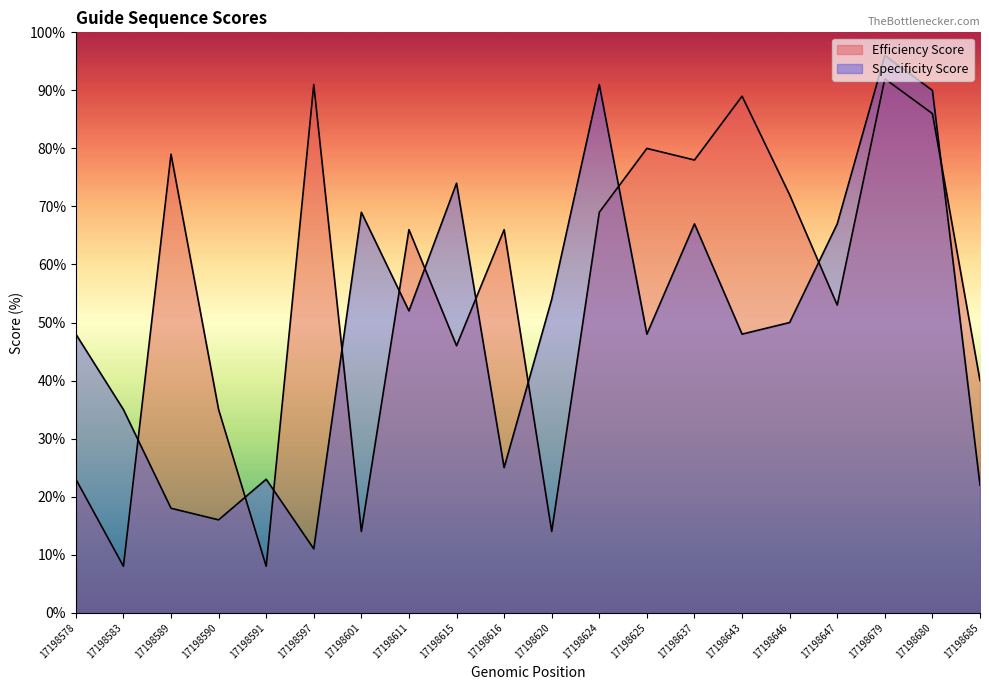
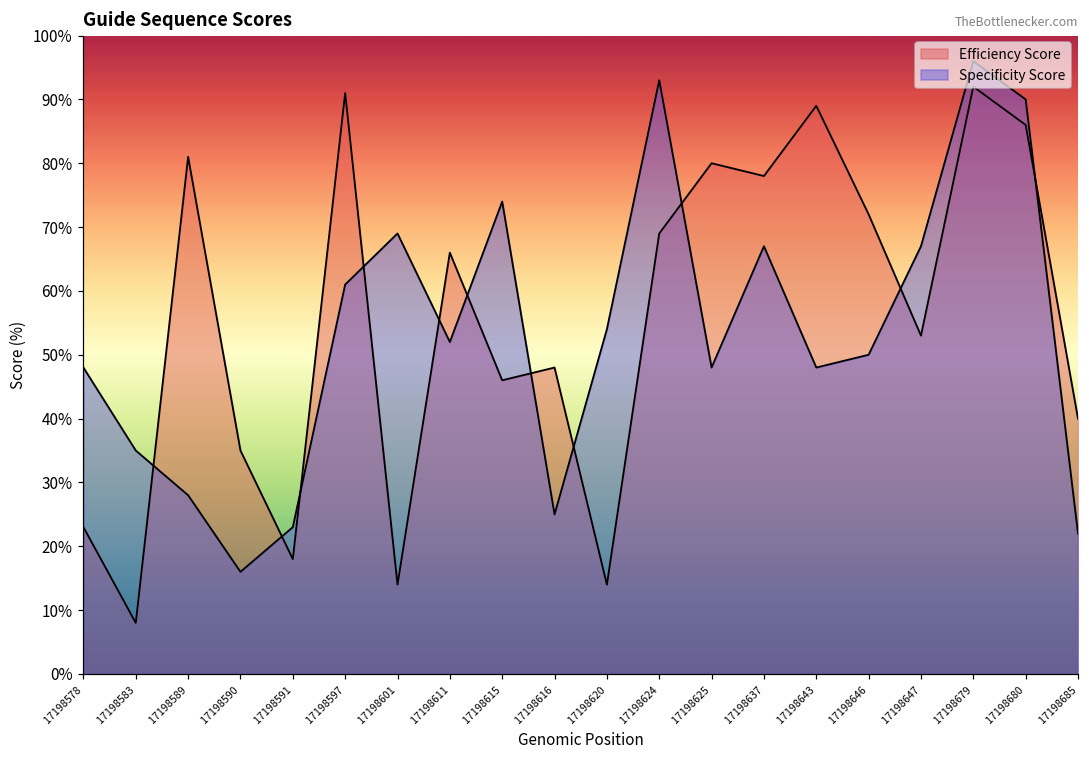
Efficiency Score, 17198589: 79% -> 81%
Specificity Score, 17198589: 18% -> 28%
Efficiency Score, 17198591: 8% -> 18%
Specificity Score, 17198597: 11% -> 61%
Efficiency Score, 17198616: 66% -> 48%
Specificity Score, 17198624: 91% -> 93%
